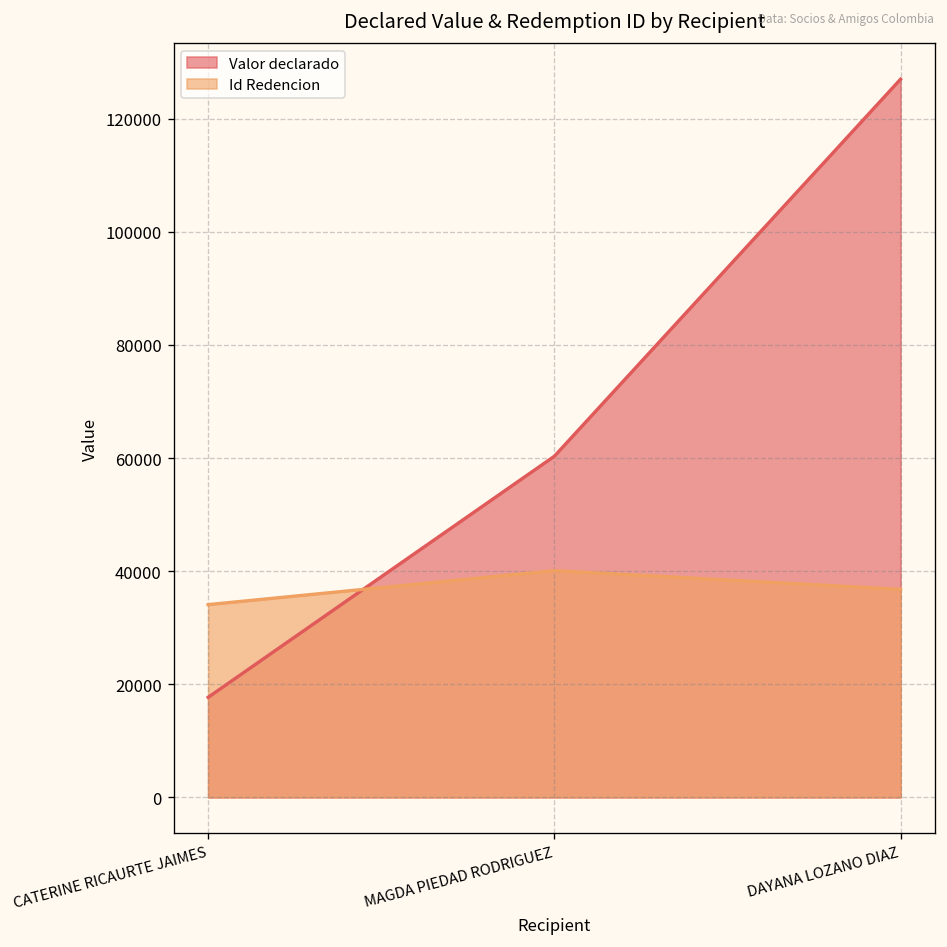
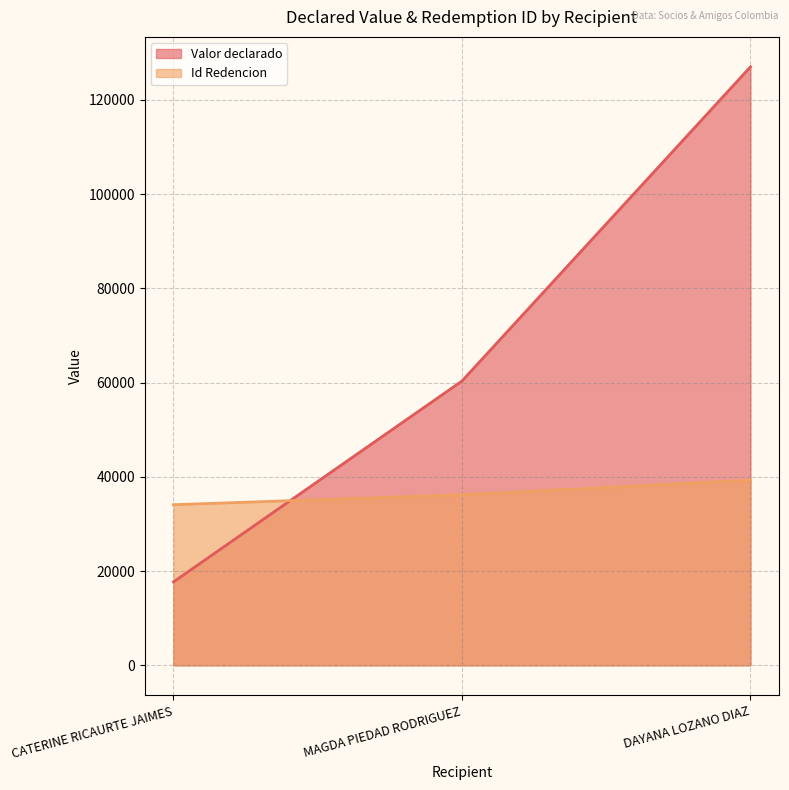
Id Redencion, MAGDA PIEDAD RODRIGUEZ: 40000 -> 36000
Id Redencion, DAYANA LOZANO DIAZ: 37000 -> 39000
